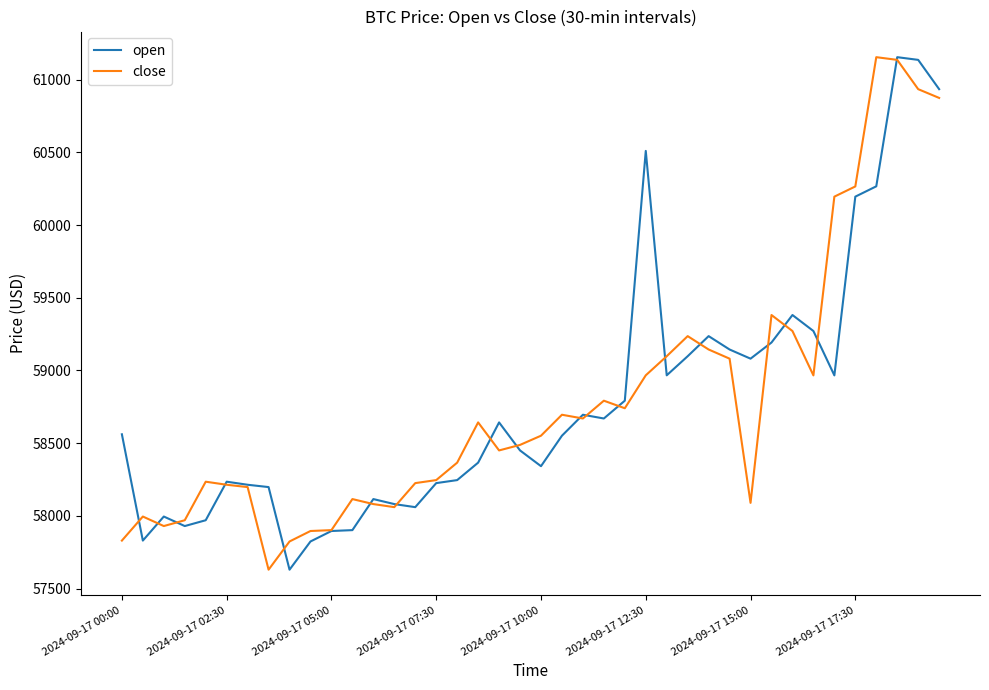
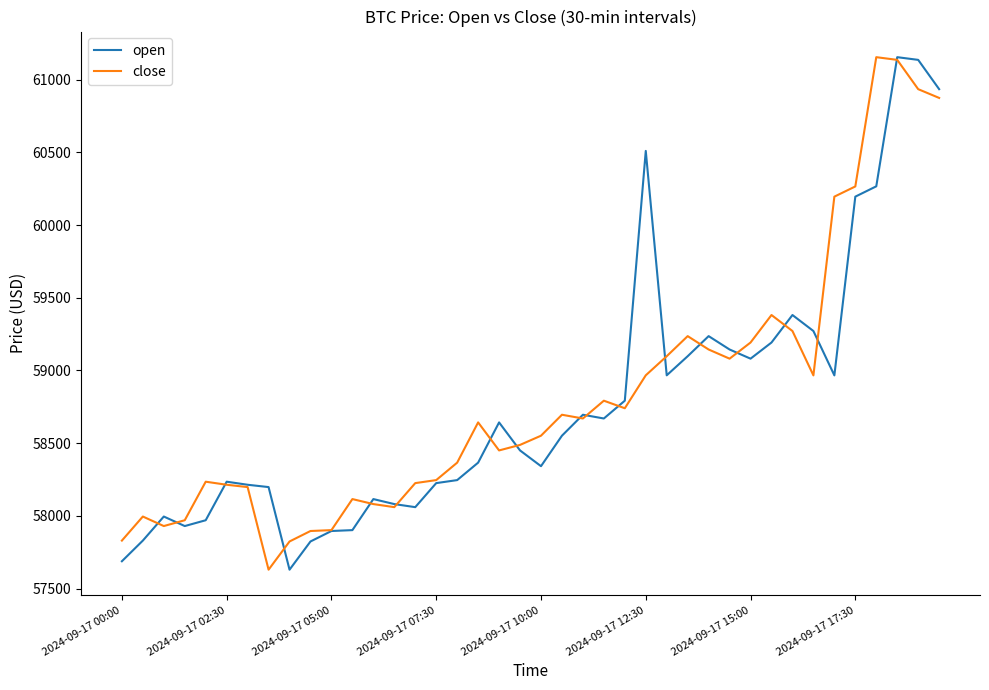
open, 2024-09-17 00:00: 58560 -> 57690
close, 2024-09-17 15:00: 58090 -> 59190
